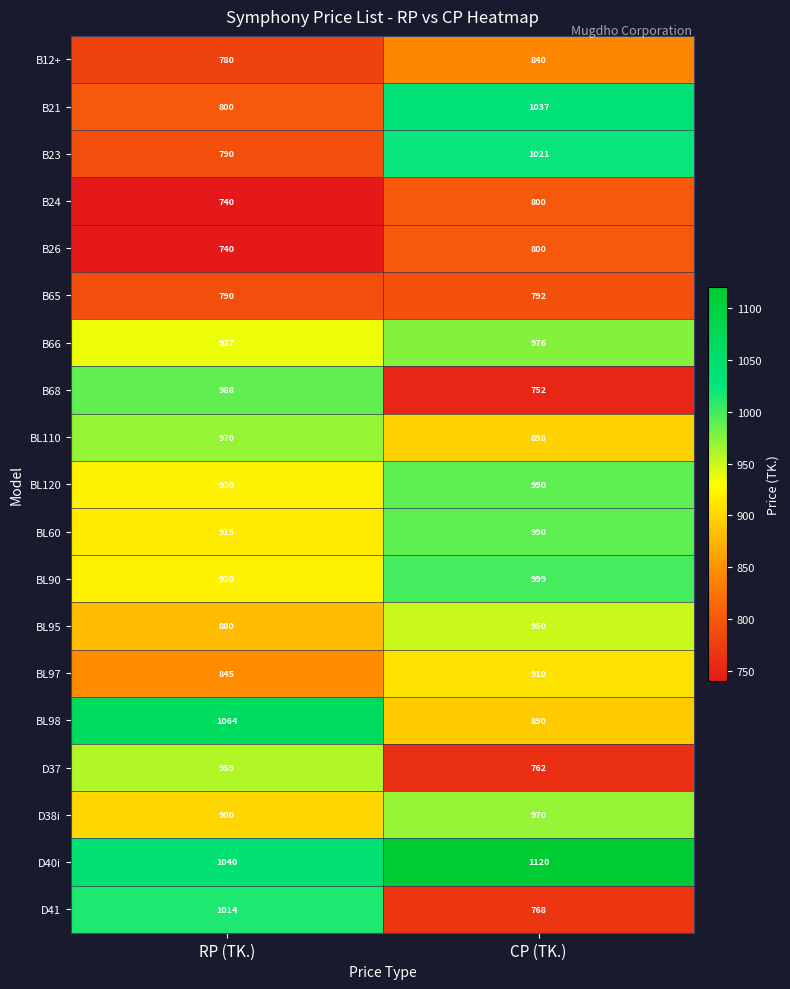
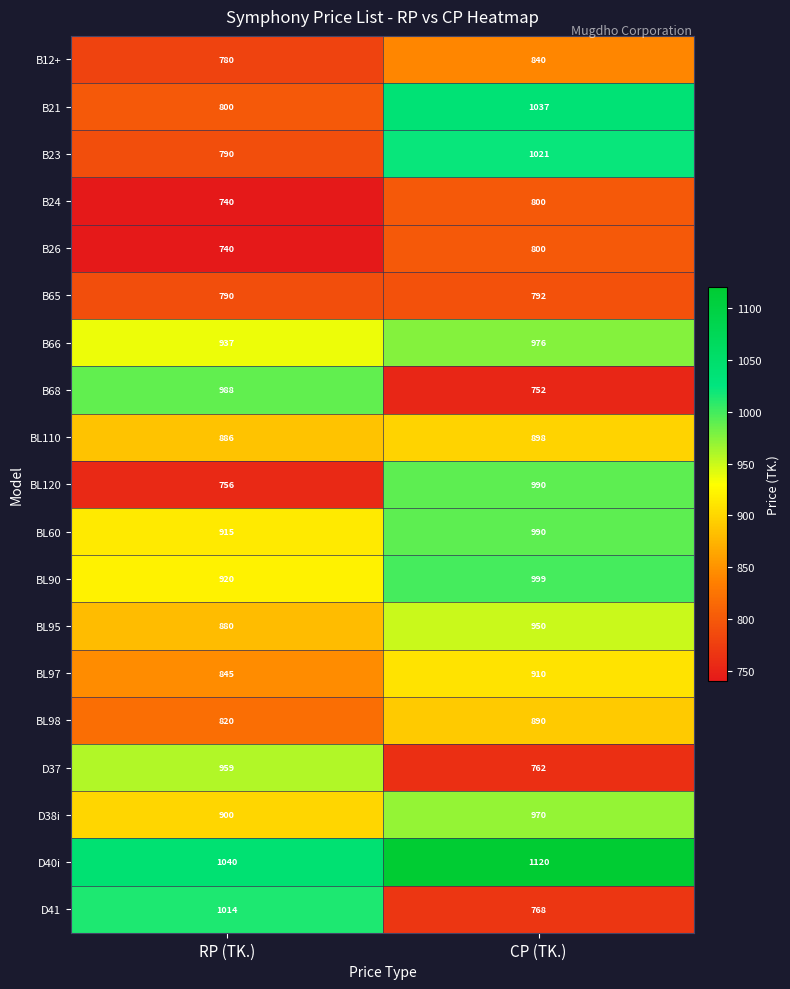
BL110, RP (TK.): 970 -> 886
BL120, RP (TK.): 920 -> 756
BL98, RP (TK.): 1064 -> 820
